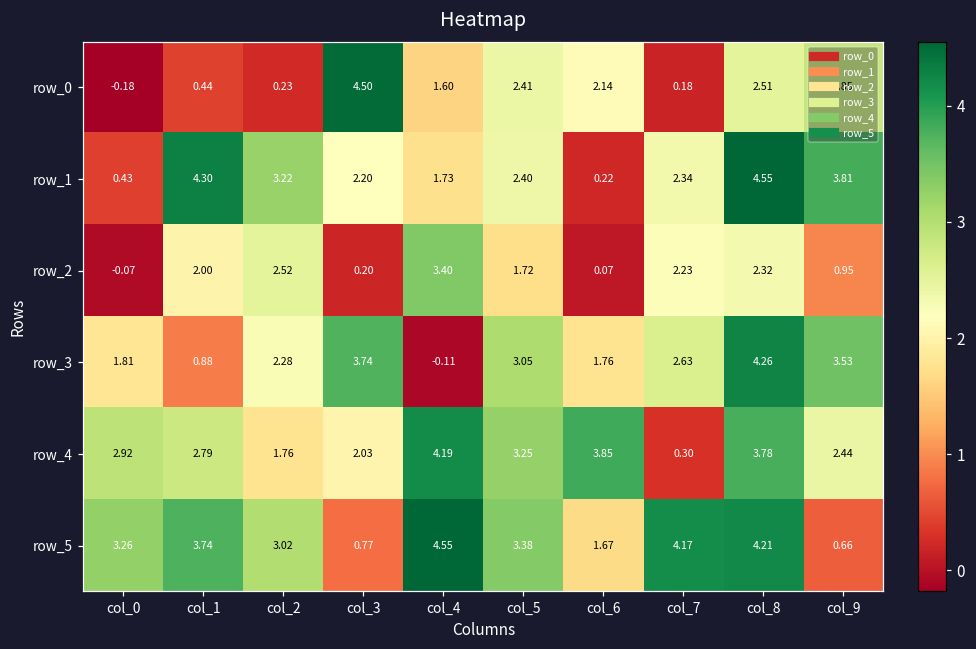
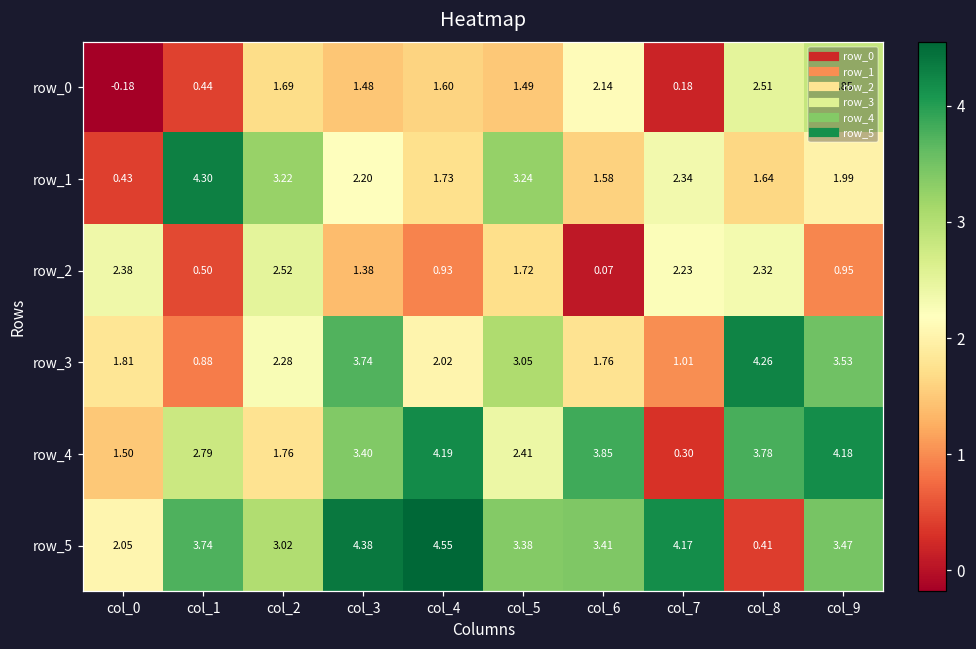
row_0, col_2: 0.23 -> 1.69
row_0, col_3: 4.50 -> 1.48
row_0, col_5: 2.41 -> 1.49
row_1, col_5: 2.40 -> 3.24
row_1, col_6: 0.22 -> 1.58
row_1, col_8: 4.55 -> 1.64
row_1, col_9: 3.81 -> 1.99
row_2, col_0: -0.07 -> 2.38
row_2, col_1: 2.00 -> 0.50
row_2, col_3: 0.20 -> 1.38
row_2, col_4: 3.40 -> 0.93
row_3, col_4: -0.11 -> 2.02
row_3, col_7: 2.63 -> 1.01
row_4, col_0: 2.92 -> 1.50
row_4, col_3: 2.03 -> 3.40
row_4, col_5: 3.25 -> 2.41
row_4, col_9: 2.44 -> 4.18
row_5, col_0: 3.26 -> 2.05
row_5, col_3: 0.77 -> 4.38
row_5, col_6: 1.67 -> 3.41
row_5, col_8: 4.21 -> 0.41
row_5, col_9: 0.66 -> 3.47
